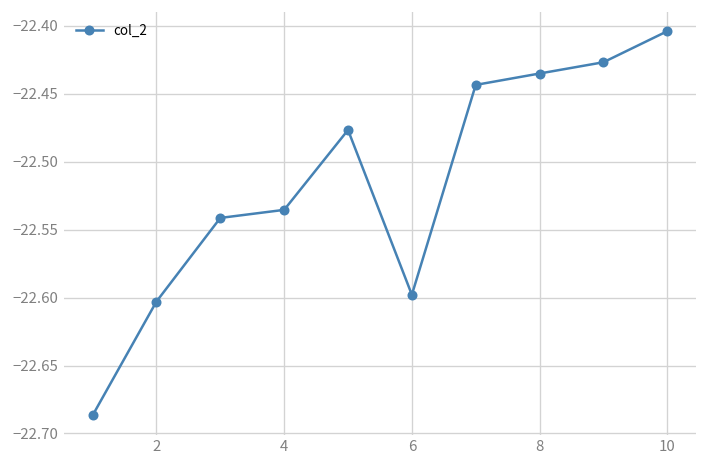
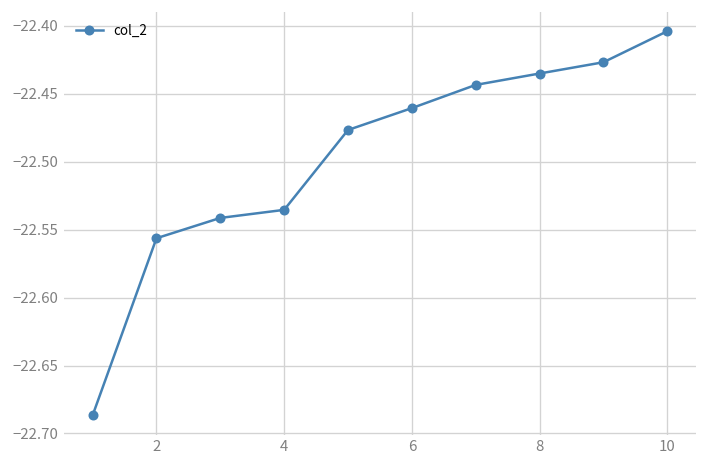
2: -22.603 -> -22.556
6: -22.598 -> -22.461
